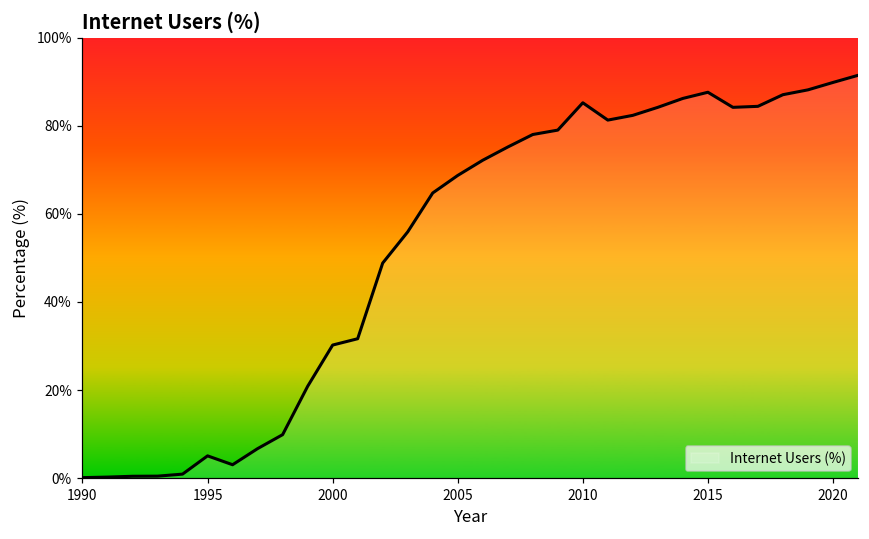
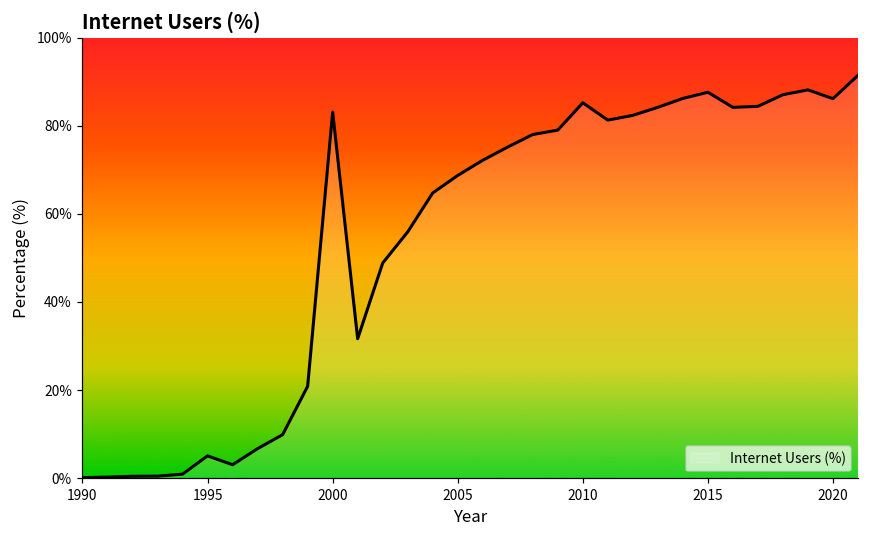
2000: 30% -> 83%
2020: 90% -> 86%
